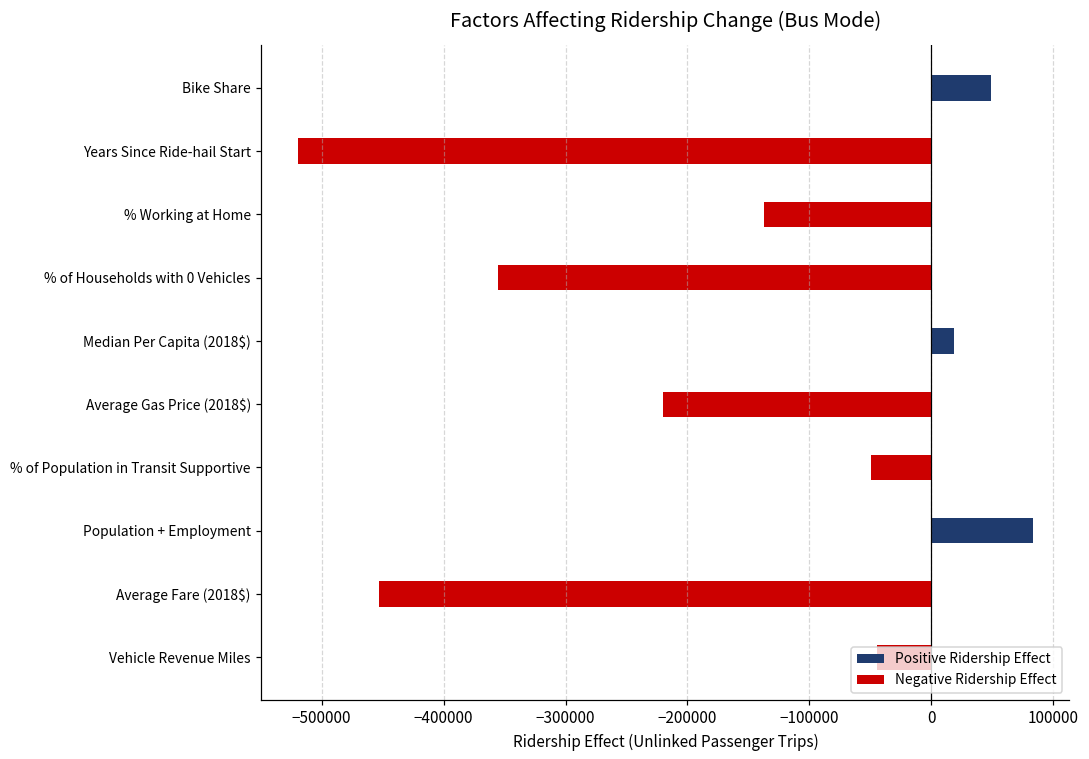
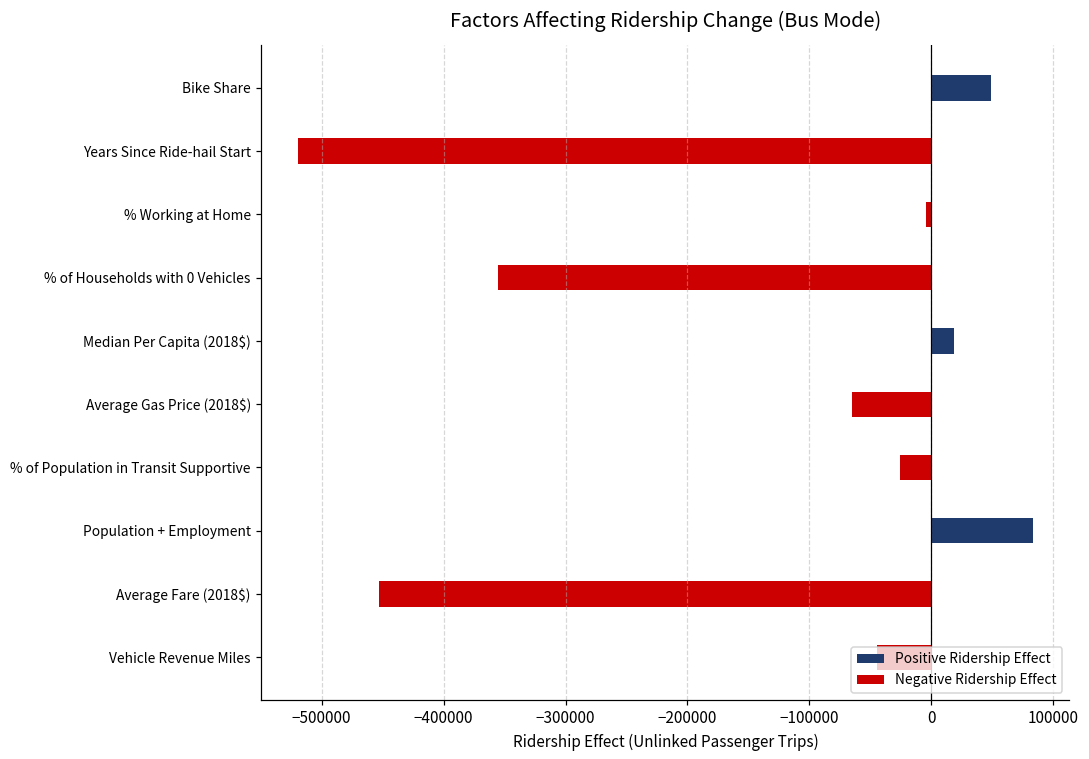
% Working at Home: -137000 -> -5000
Average Gas Price (2018$): -220000 -> -65000
% of Population in Transit Supportive: -49000 -> -26000
